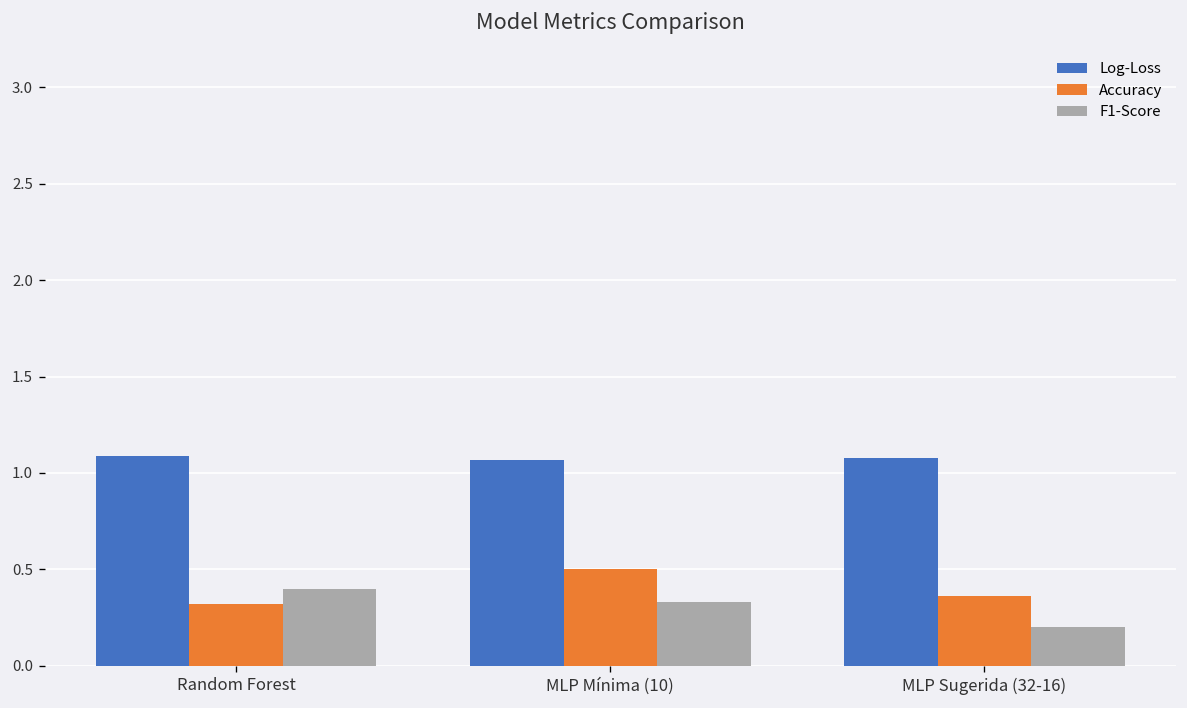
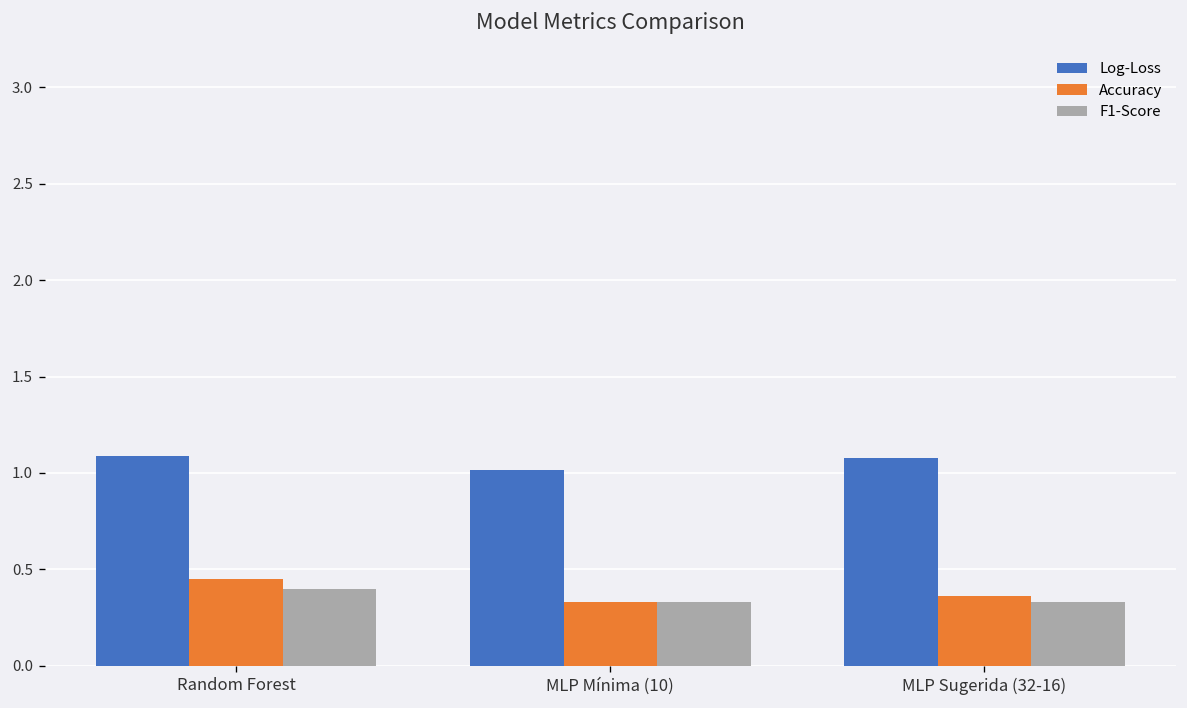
Accuracy, Random Forest: 0.32 -> 0.45
Log-Loss, MLP Mínima (10): 1.07 -> 1.01
Accuracy, MLP Mínima (10): 0.50 -> 0.33
F1-Score, MLP Sugerida (32-16): 0.20 -> 0.33
